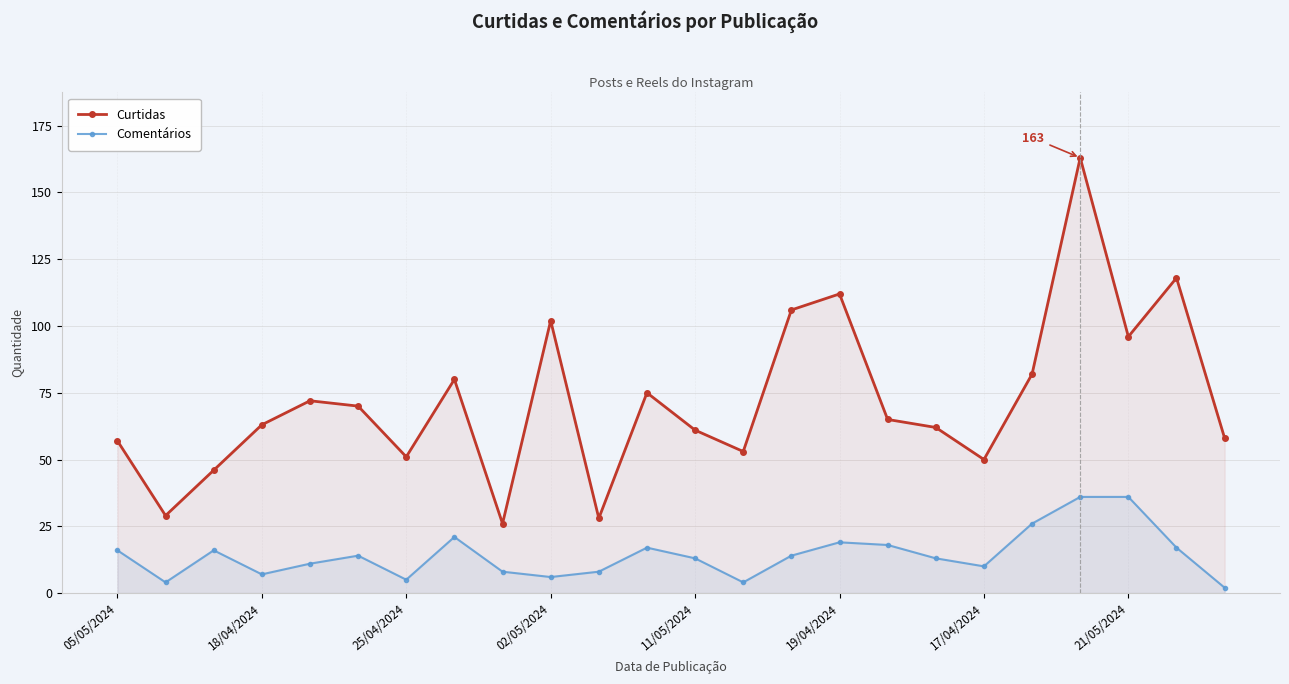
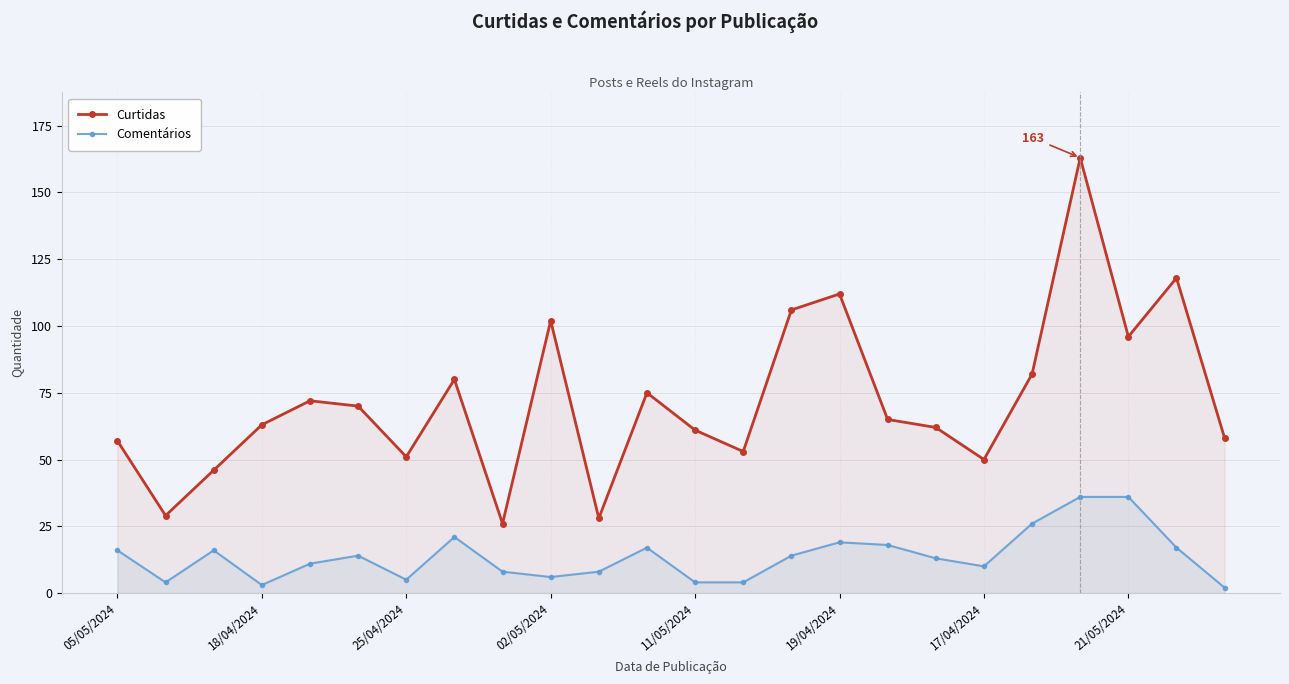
Comentários, 18/04/2024: 7 -> 3
Comentários, 11/05/2024: 13 -> 4
